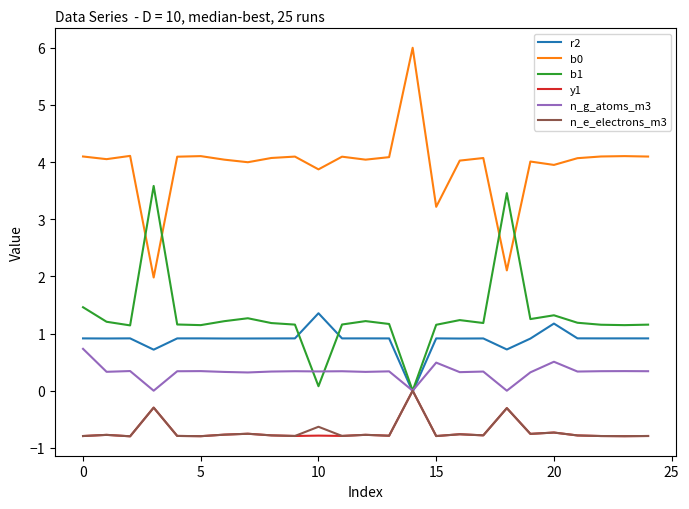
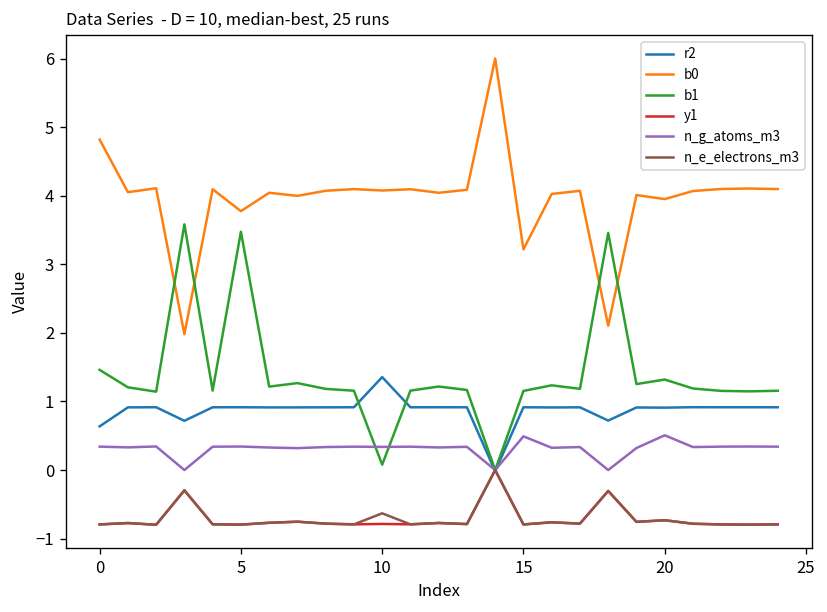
r2, 0: 0.9 -> 0.6
b0, 0: 4.1 -> 4.8
n_g_atoms_m3, 0: 0.7 -> 0.3
b0, 5: 4.1 -> 3.8
b1, 5: 1.1 -> 3.5
b0, 10: 3.9 -> 4.1
r2, 20: 1.2 -> 0.9
